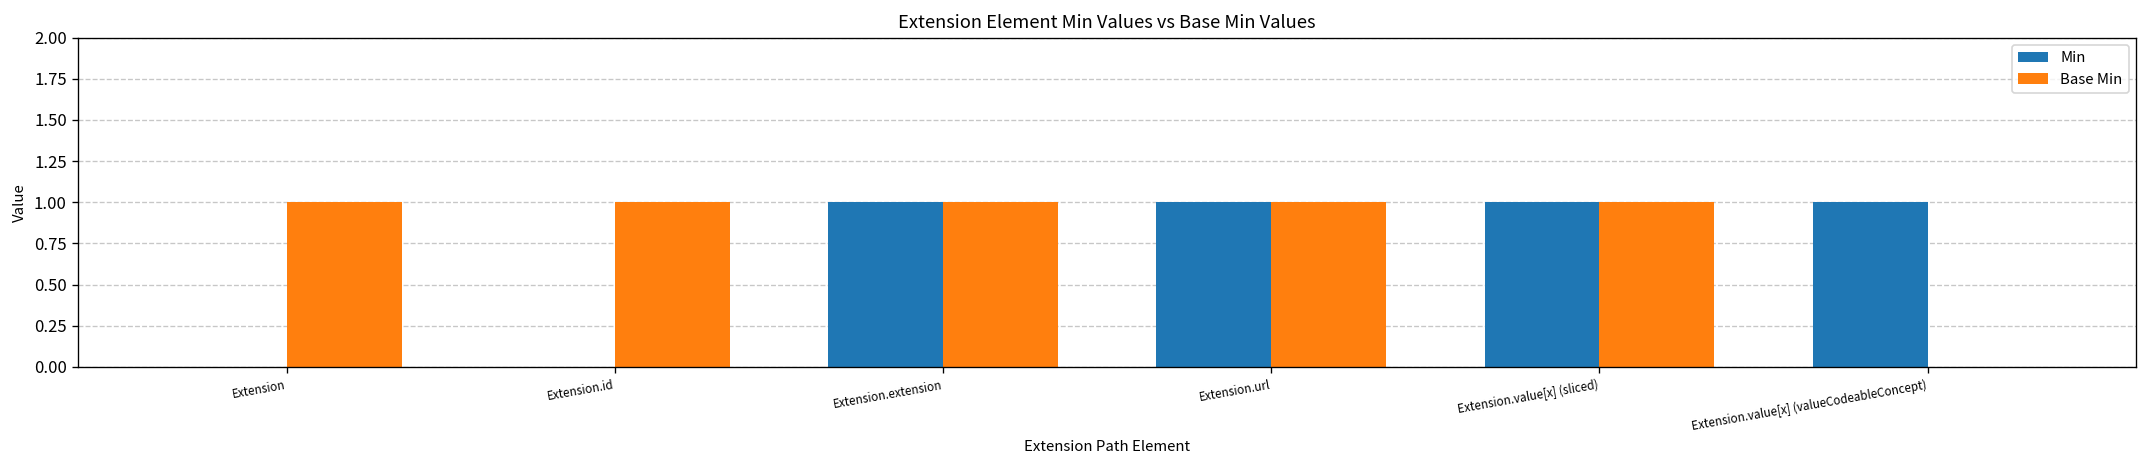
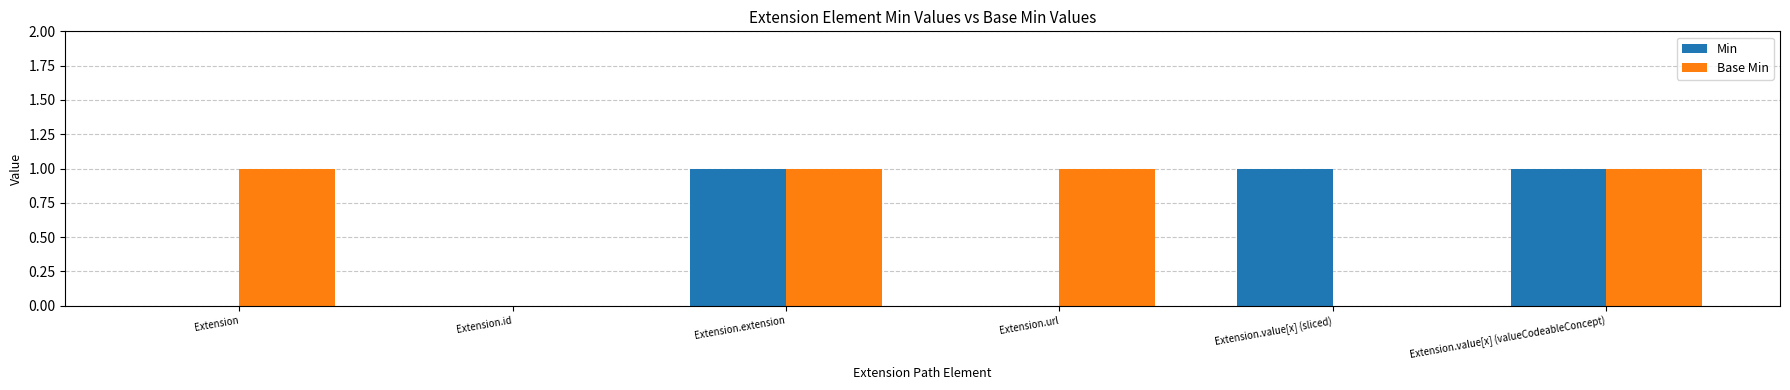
Base Min, Extension.id: 1 -> 0
Min, Extension.url: 1 -> 0
Base Min, Extension.value[x] (sliced): 1 -> 0
Base Min, Extension.value[x] (valueCodeableConcept): 0 -> 1
